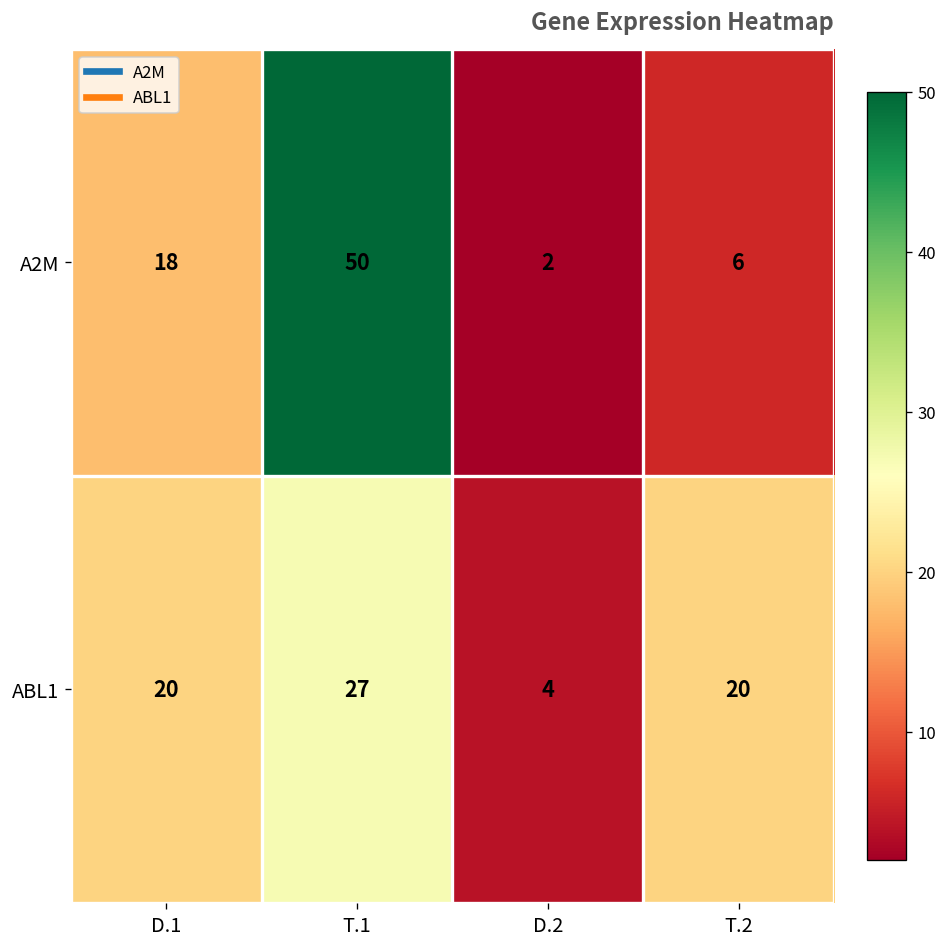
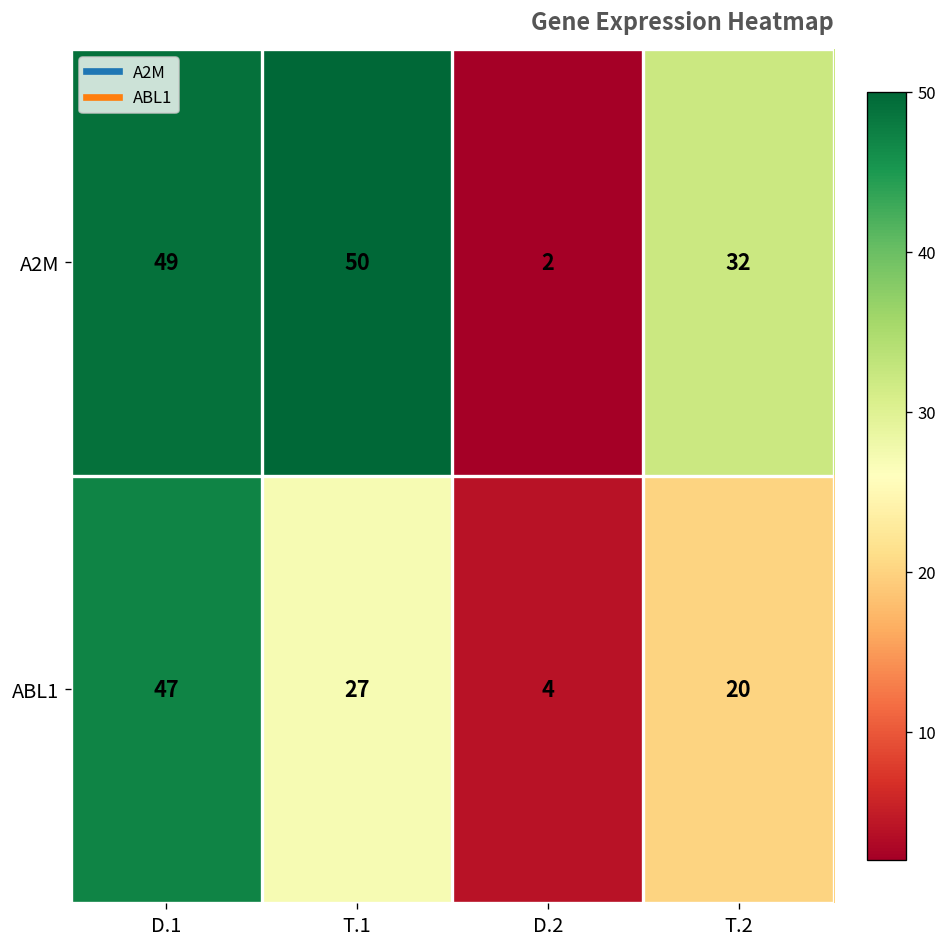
A2M, D.1: 18 -> 49
A2M, T.2: 6 -> 32
ABL1, D.1: 20 -> 47
